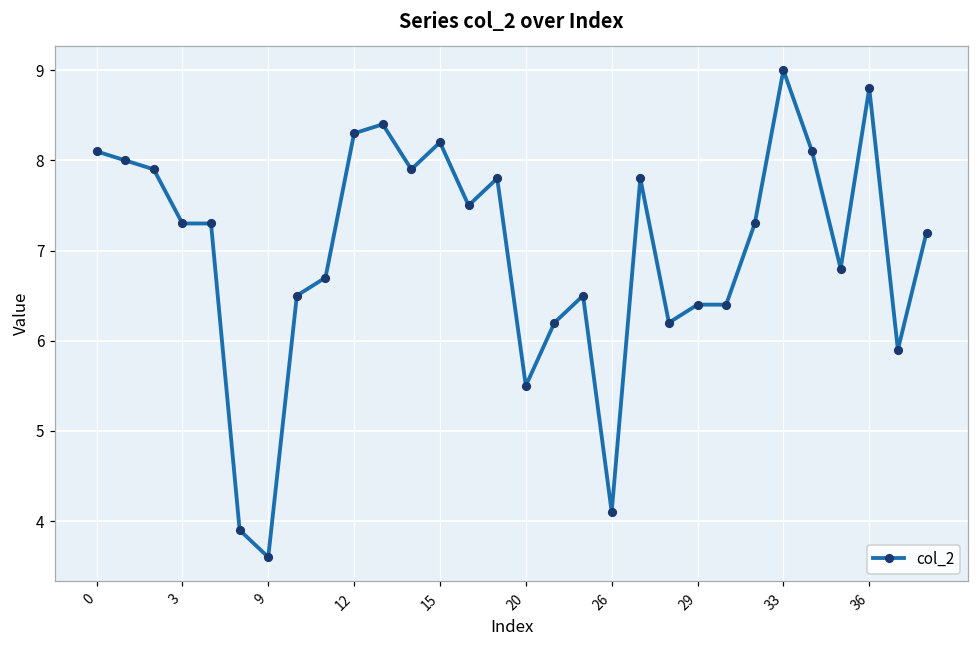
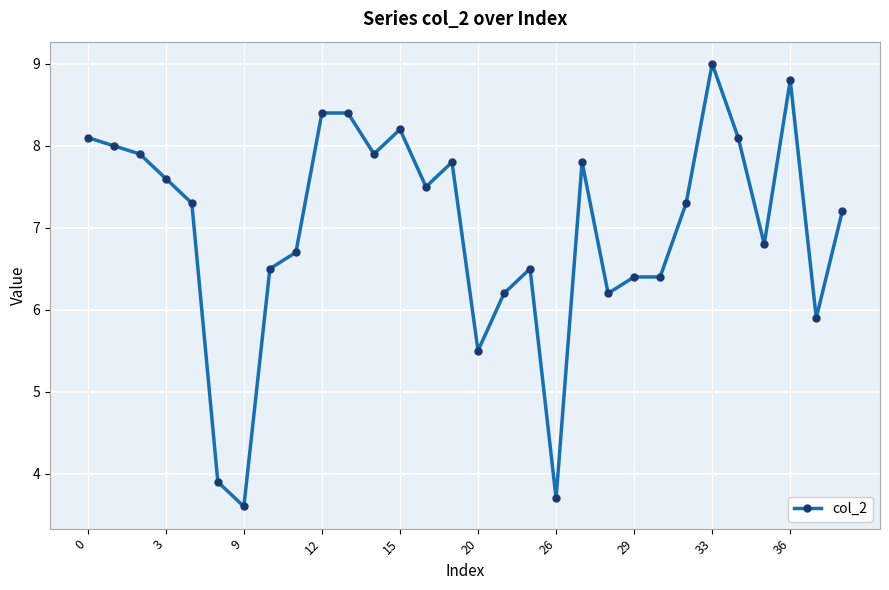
3: 7.3 -> 7.6
12: 8.3 -> 8.4
26: 4.1 -> 3.7
